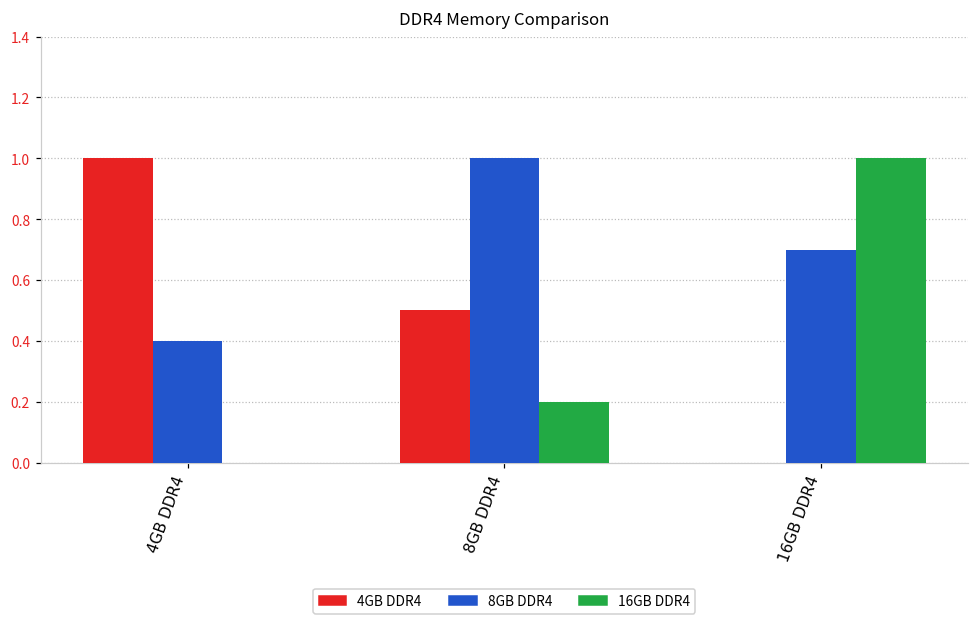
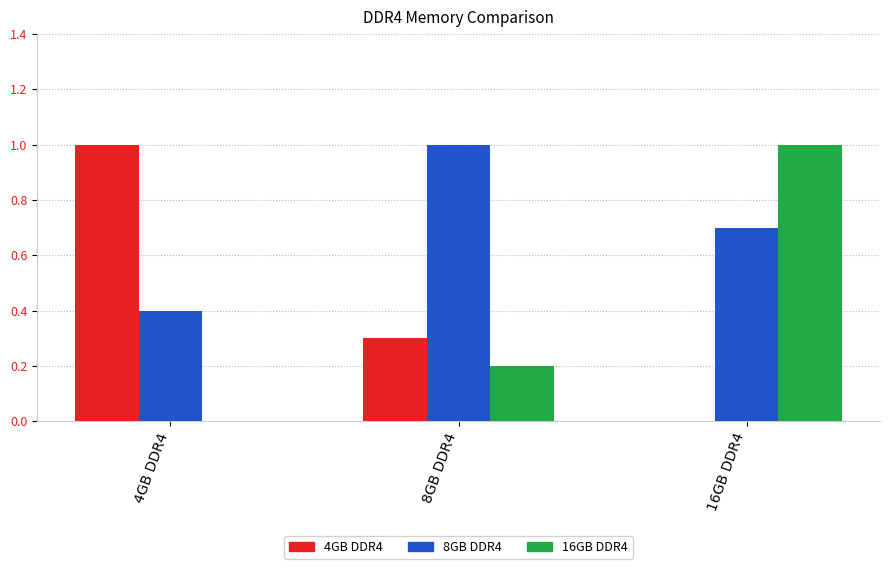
4GB DDR4, 8GB DDR4: 0.5 -> 0.3
